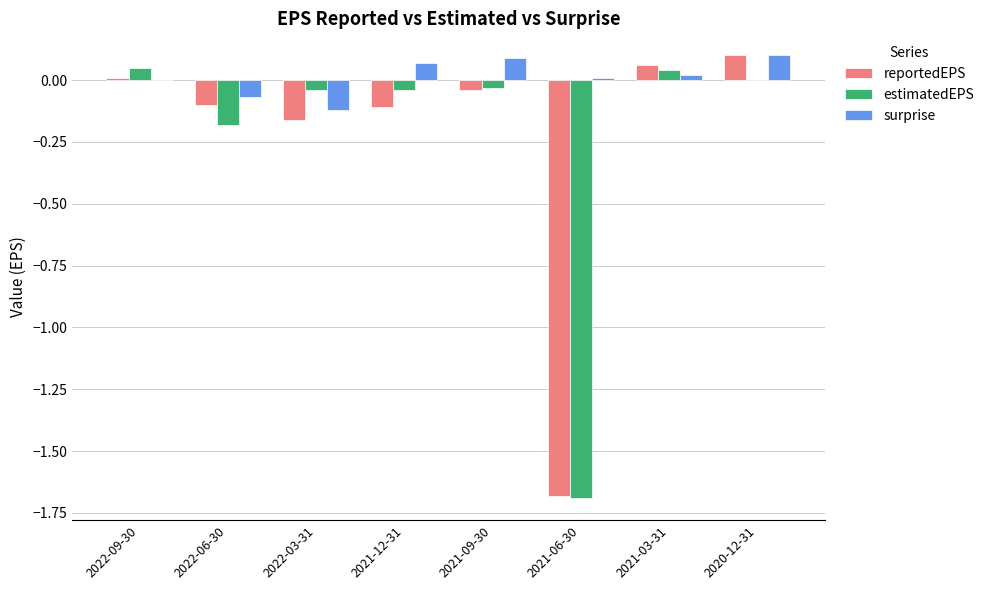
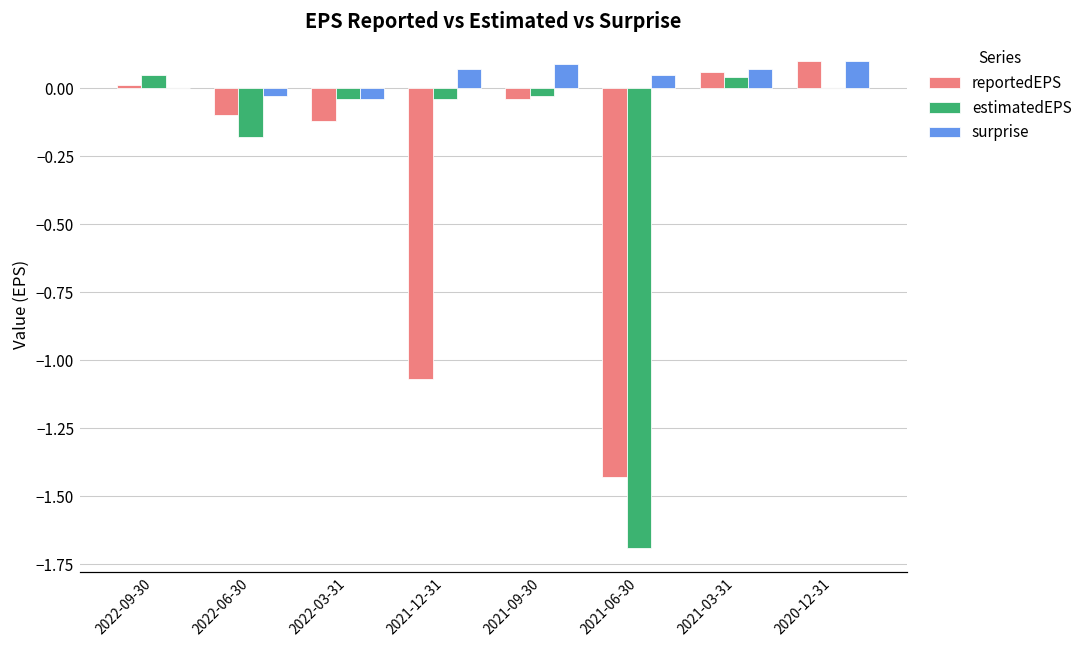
surprise, 2022-06-30: -0.07 -> -0.03
reportedEPS, 2022-03-31: -0.16 -> -0.12
surprise, 2022-03-31: -0.12 -> -0.04
reportedEPS, 2021-12-31: -0.11 -> -1.07
reportedEPS, 2021-06-30: -1.68 -> -1.43
surprise, 2021-06-30: 0.01 -> 0.05
surprise, 2021-03-31: 0.02 -> 0.07
